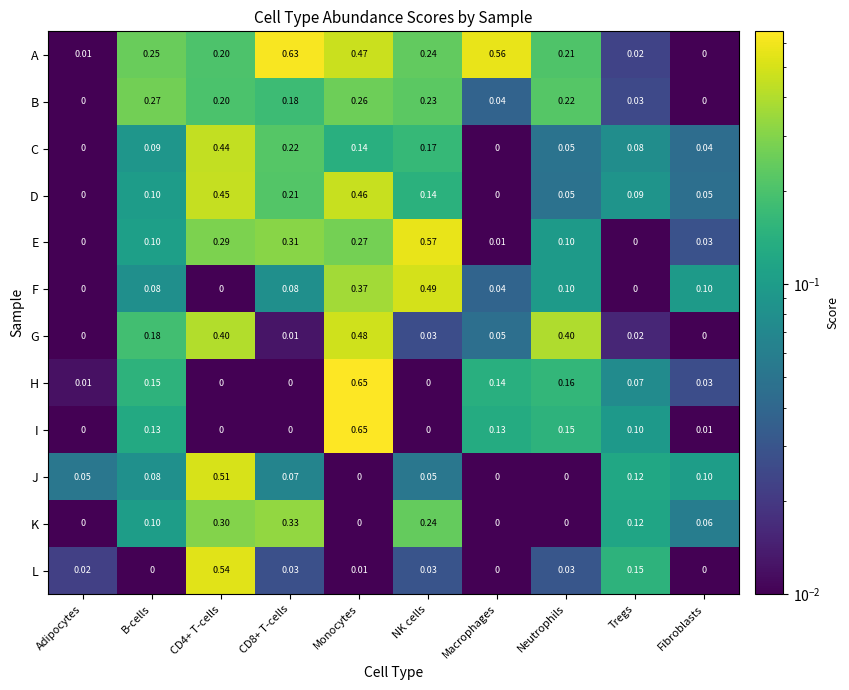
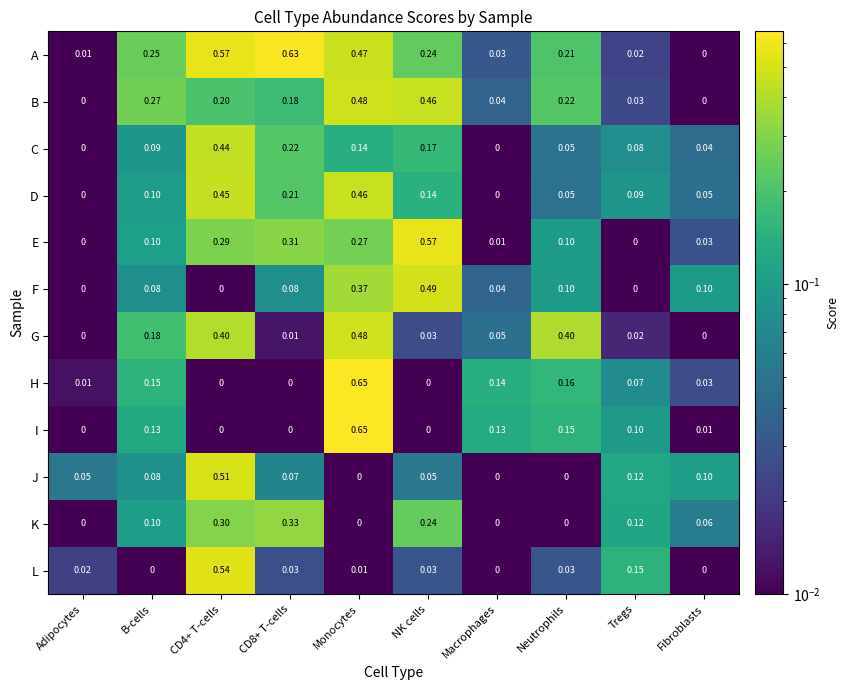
A, CD4+ T-cells: 0.20 -> 0.57
A, Macrophages: 0.56 -> 0.03
B, Monocytes: 0.26 -> 0.48
B, NK cells: 0.23 -> 0.46
